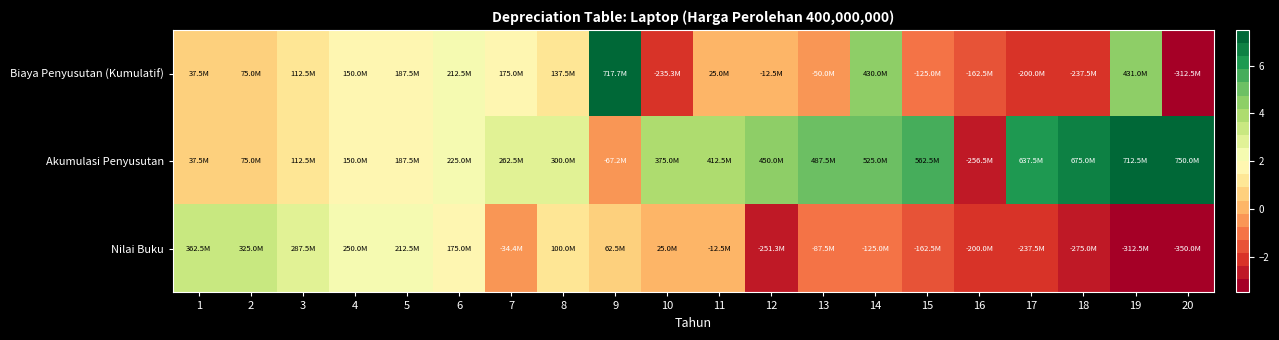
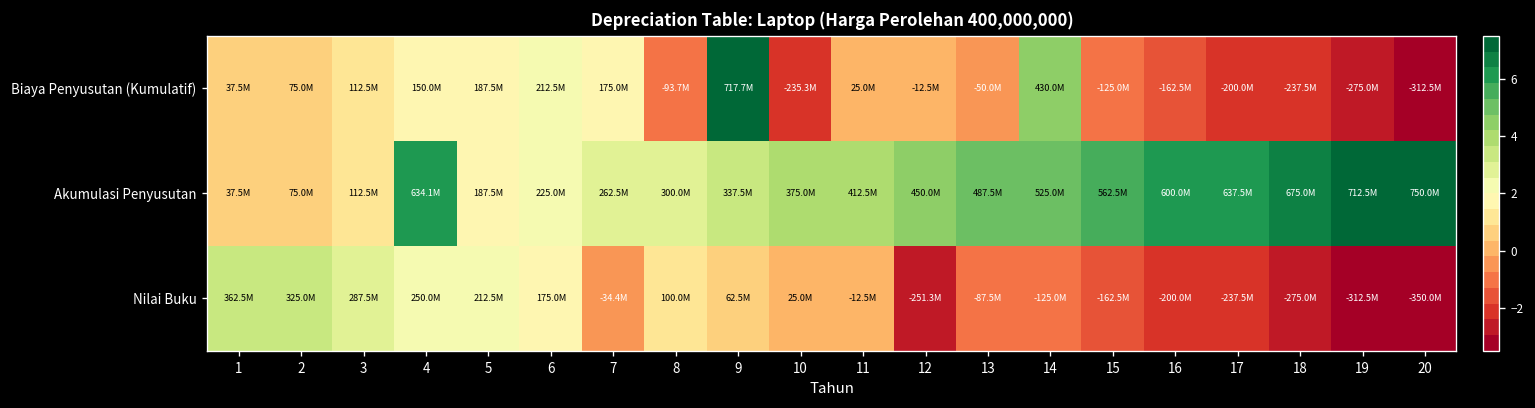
Biaya Penyusutan (Kumulatif), 8: 137.5M -> -93.7M
Biaya Penyusutan (Kumulatif), 19: 431.0M -> -275.0M
Akumulasi Penyusutan, 4: 150.0M -> 634.1M
Akumulasi Penyusutan, 9: -67.2M -> 337.5M
Akumulasi Penyusutan, 16: -256.5M -> 600.0M
